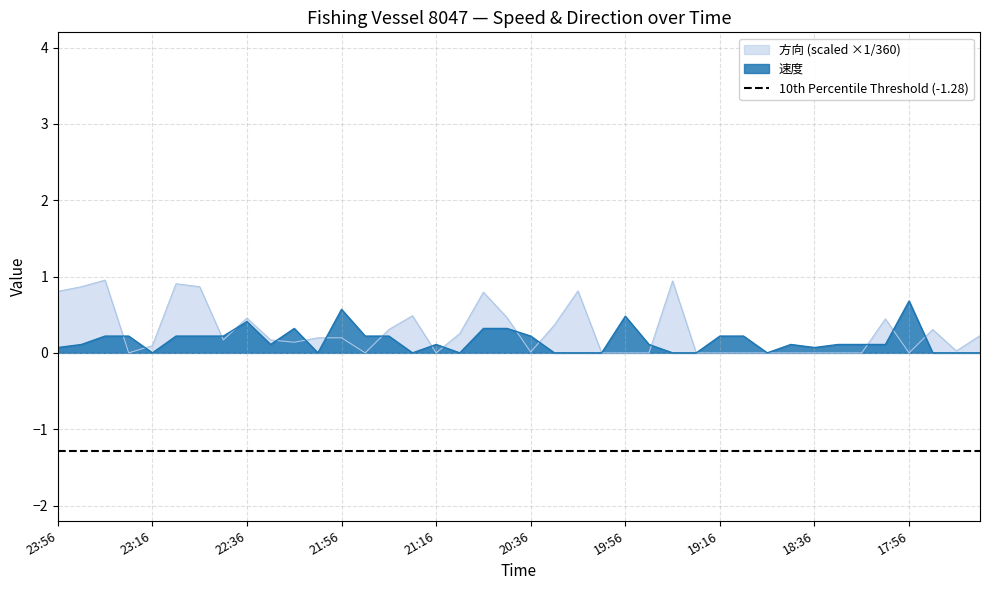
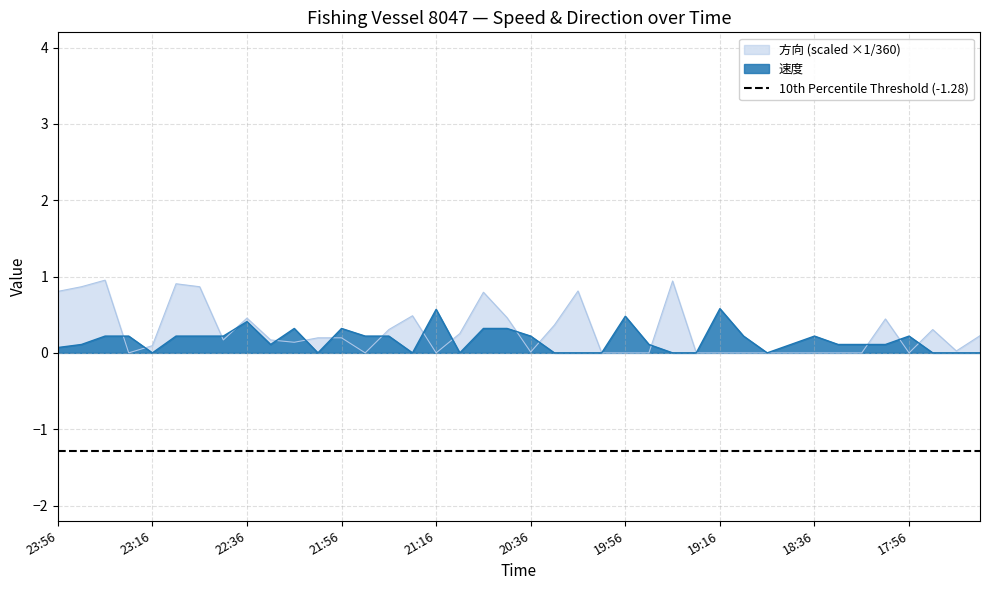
速度, 21:56: 0.6 -> 0.3
速度, 21:16: 0.1 -> 0.6
速度, 19:16: 0.2 -> 0.6
速度, 18:36: 0.1 -> 0.2
速度, 17:56: 0.7 -> 0.2
